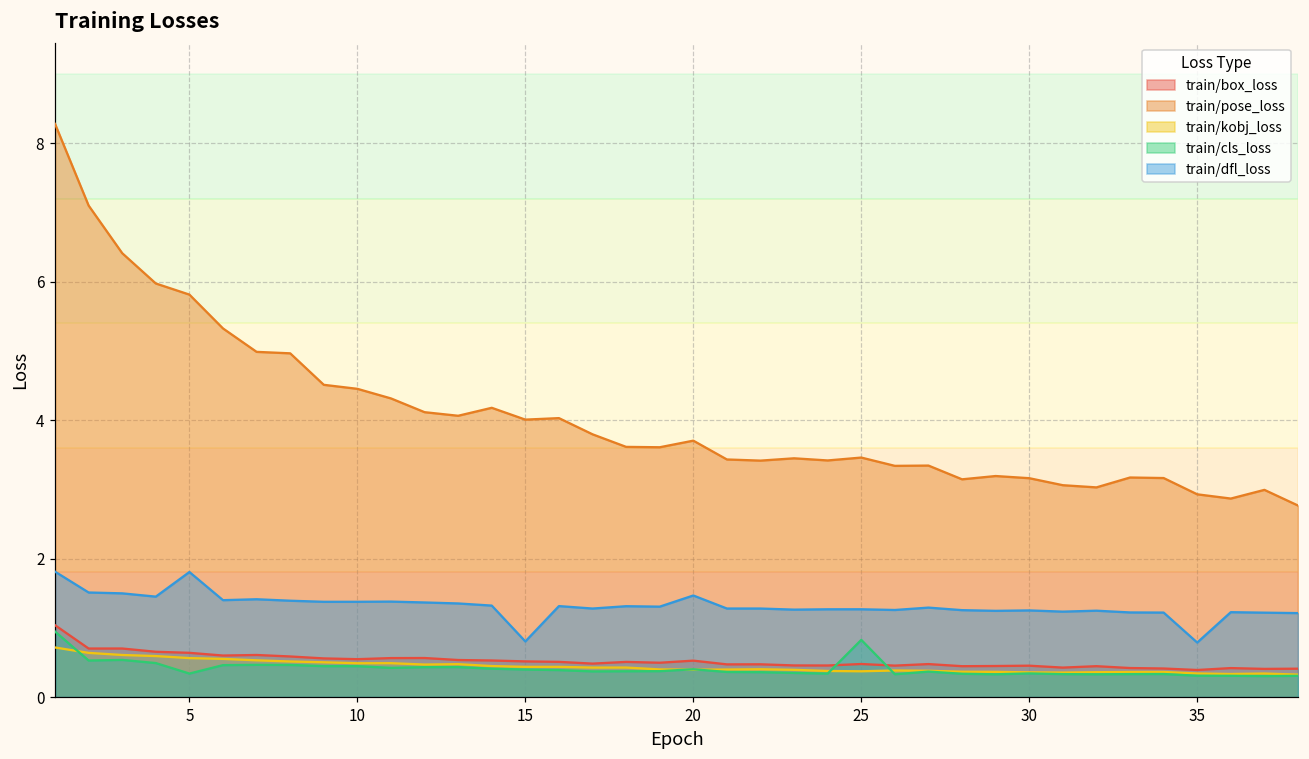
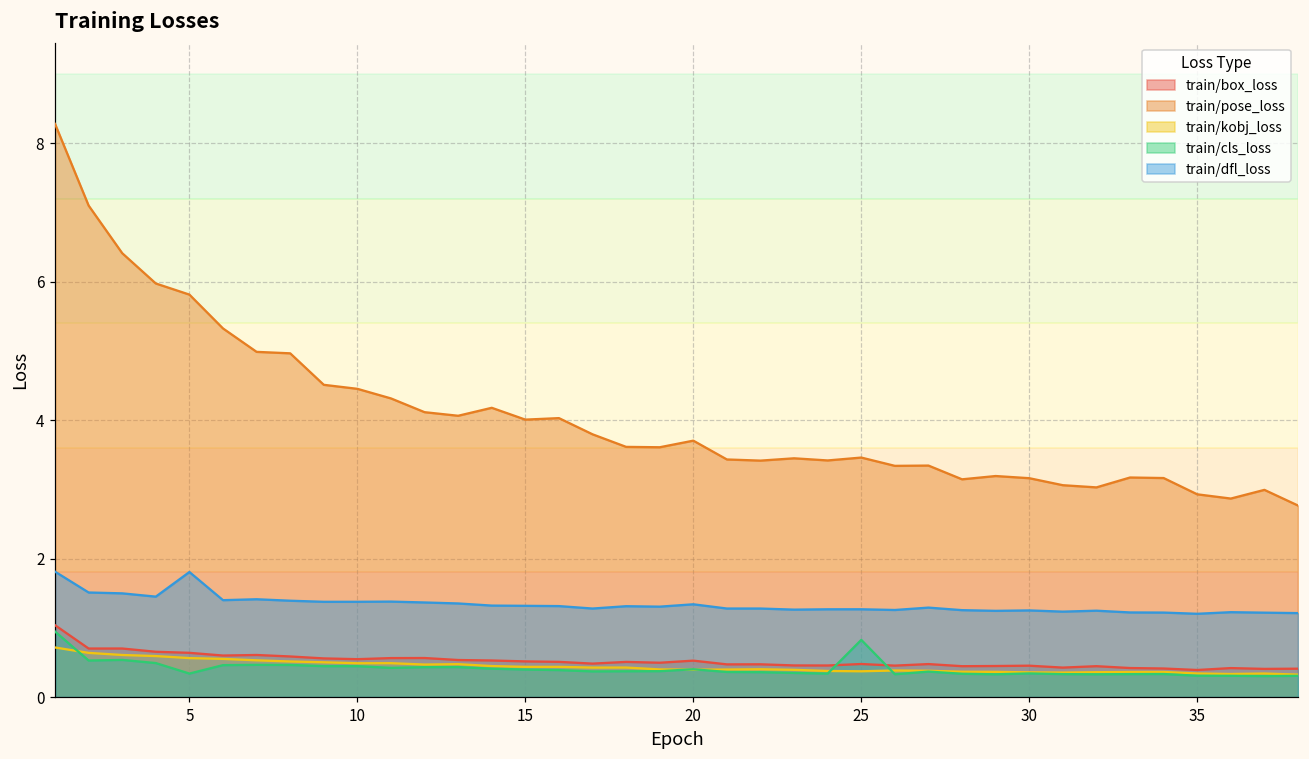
train/dfl_loss, 15: 0.8 -> 1.3
train/dfl_loss, 20: 1.5 -> 1.3
train/dfl_loss, 35: 0.8 -> 1.2
